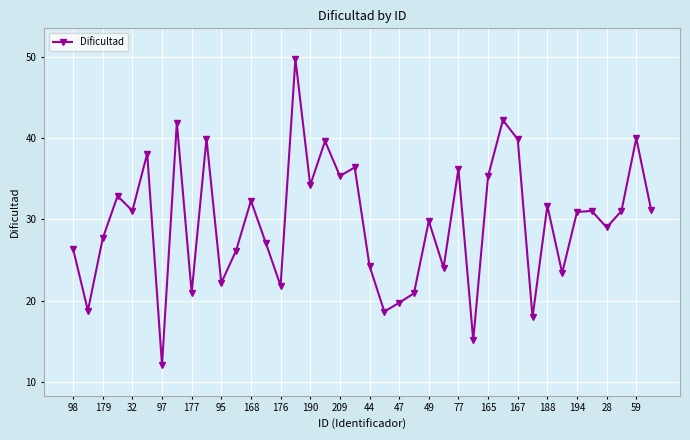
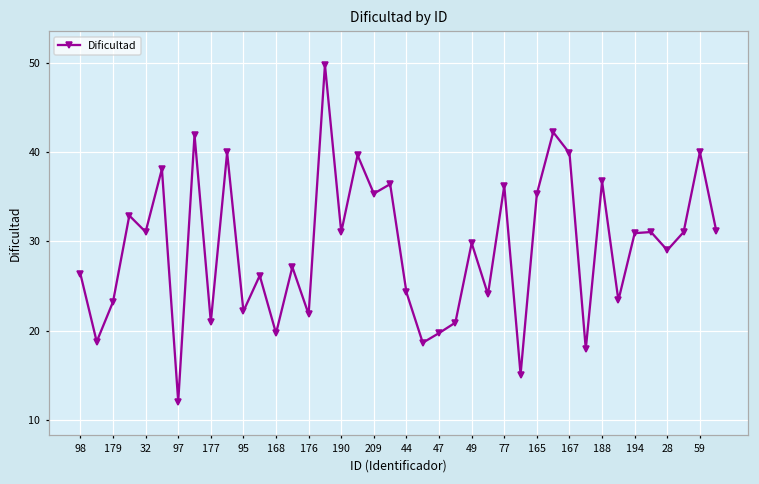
179: 28 -> 23
168: 32 -> 20
190: 34 -> 31
188: 32 -> 37
